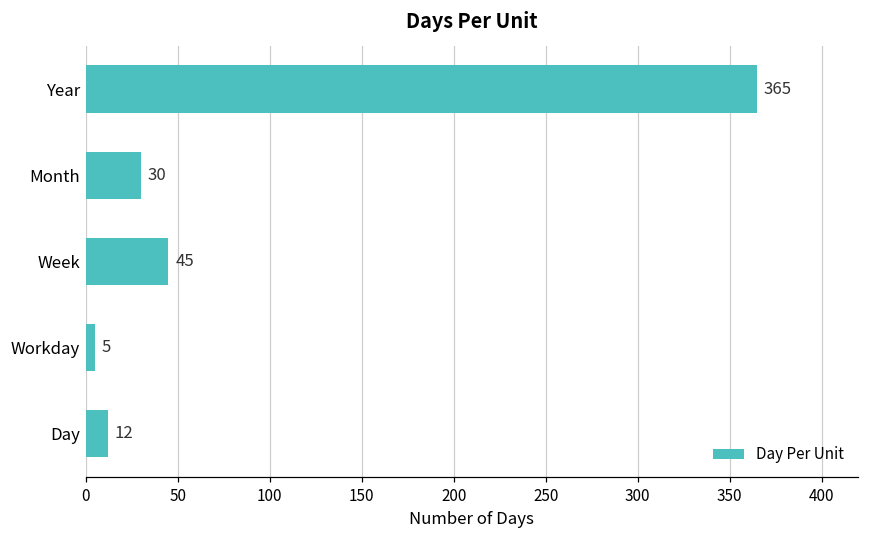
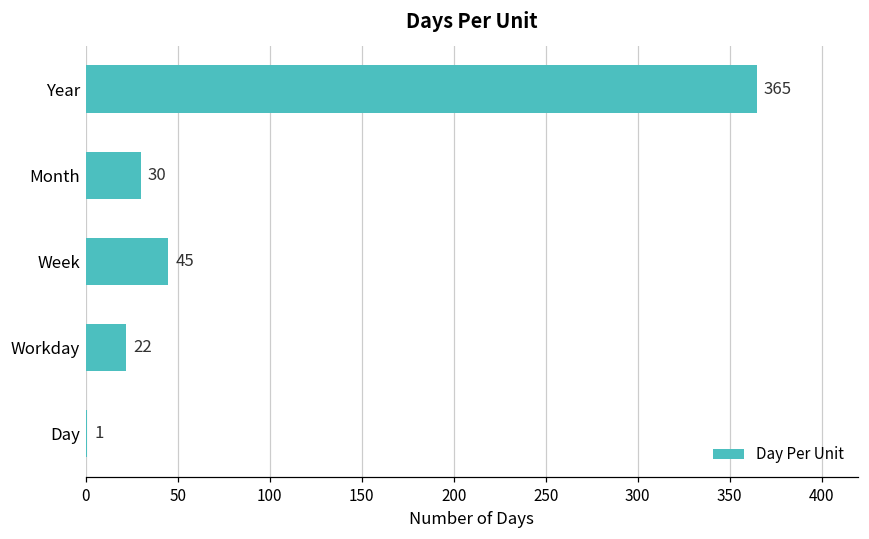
Workday: 5 -> 22
Day: 12 -> 1
